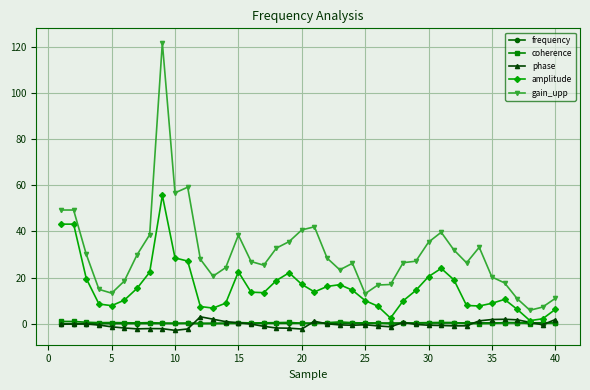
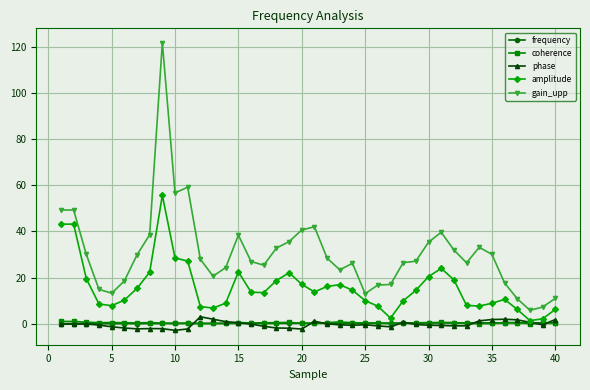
gain_upp, 35: 20 -> 30
